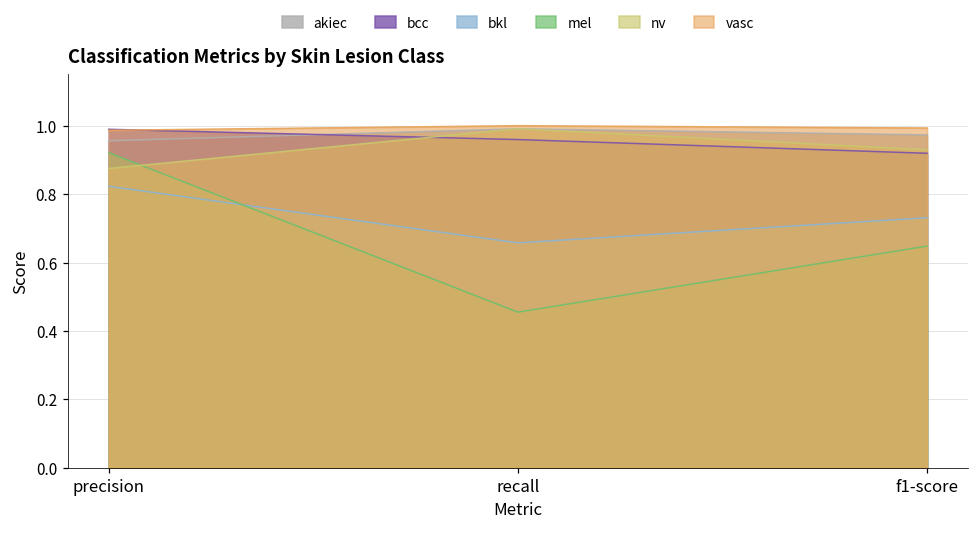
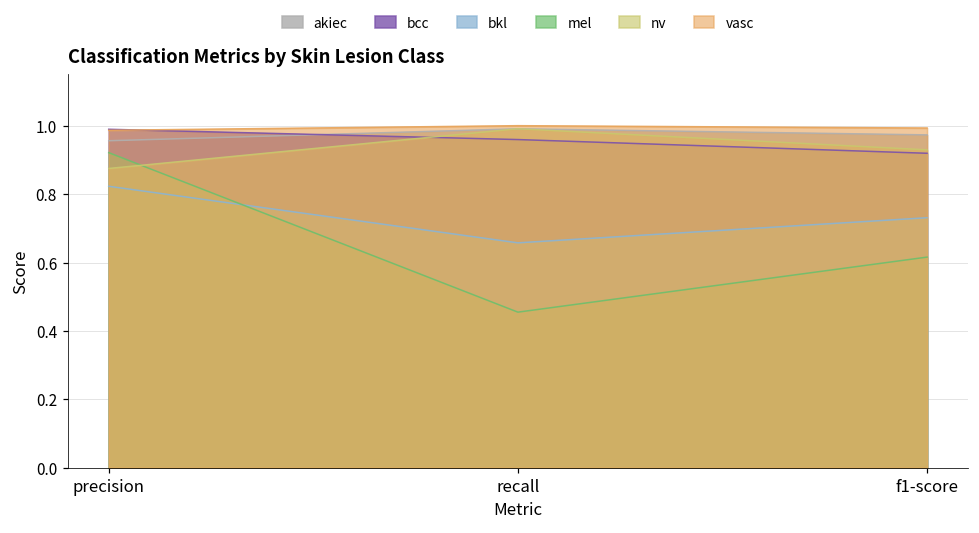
mel, f1-score: 0.65 -> 0.62
